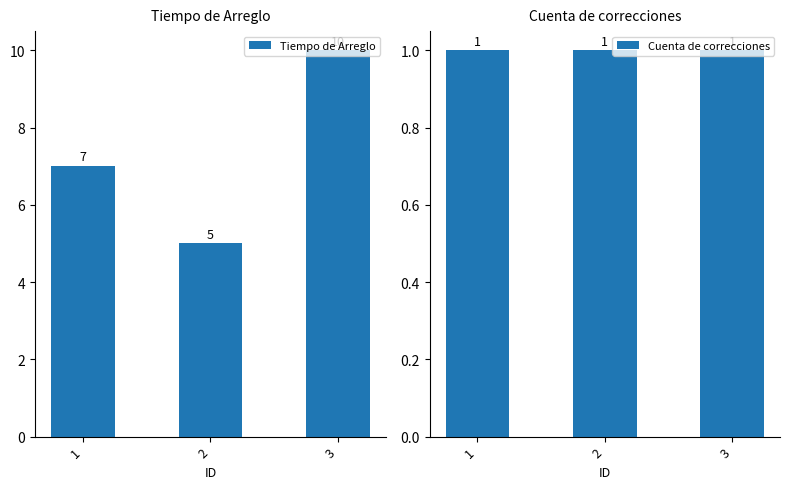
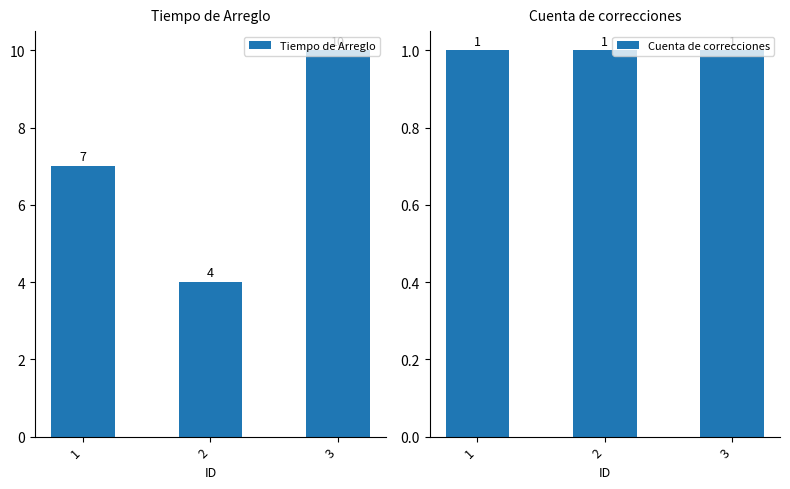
Tiempo de Arreglo, 2: 5 -> 4
